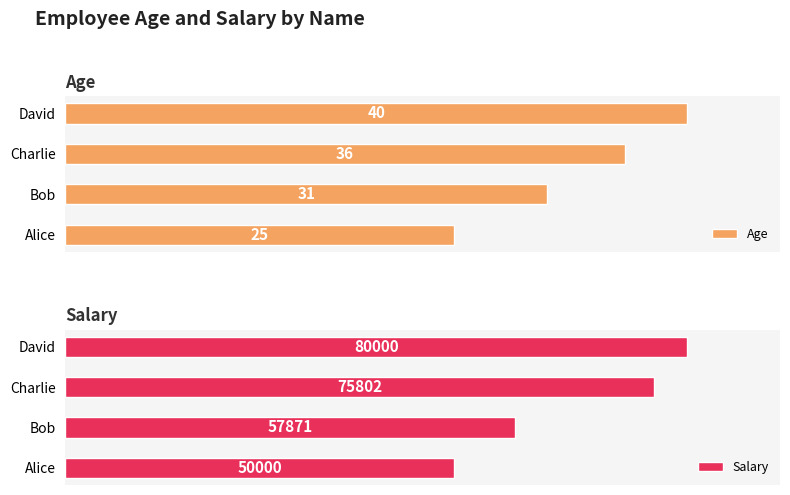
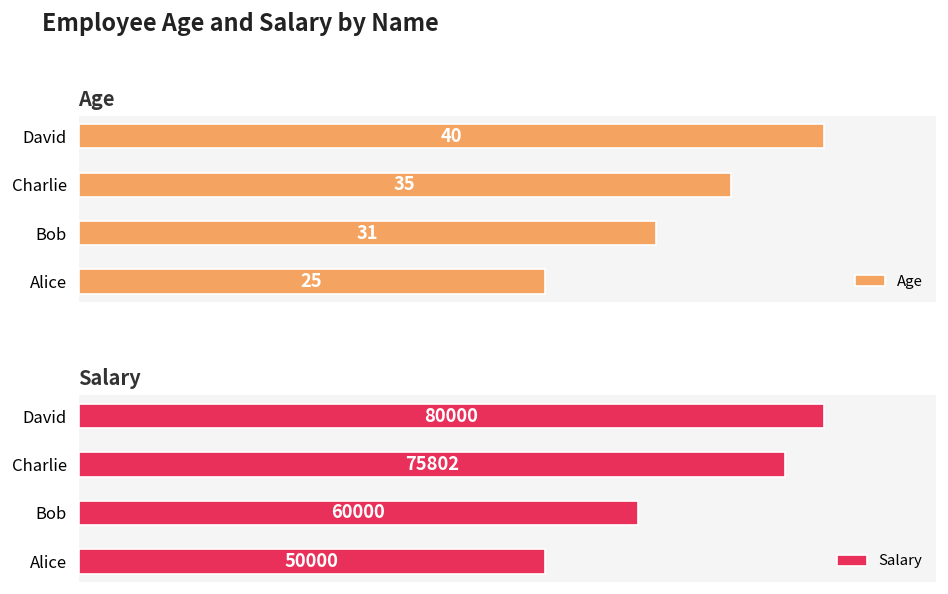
Age, Charlie: 36 -> 35
Salary, Bob: 57871 -> 60000
